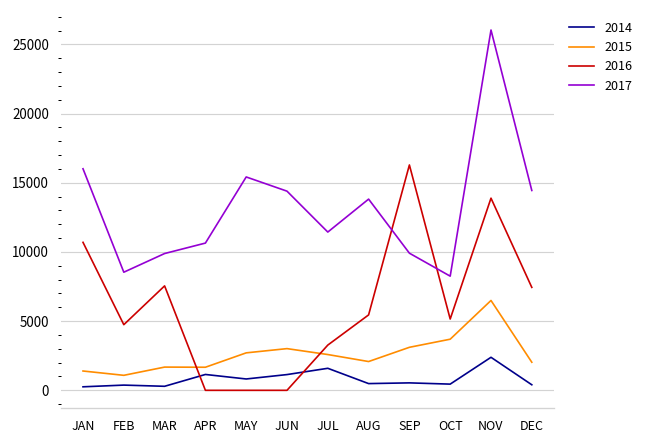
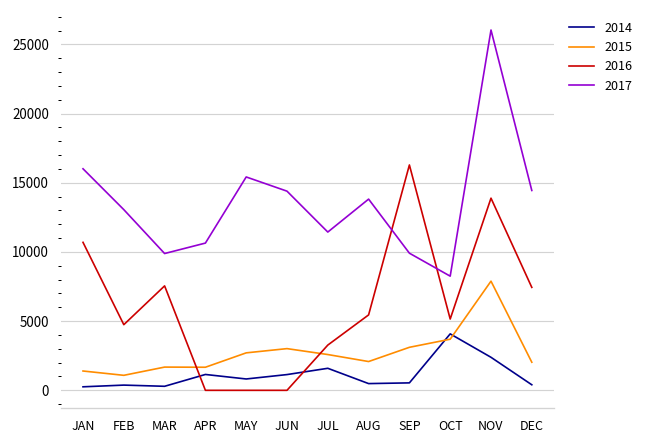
2017, FEB: 8500 -> 13100
2014, OCT: 400 -> 4100
2015, NOV: 6500 -> 7900
